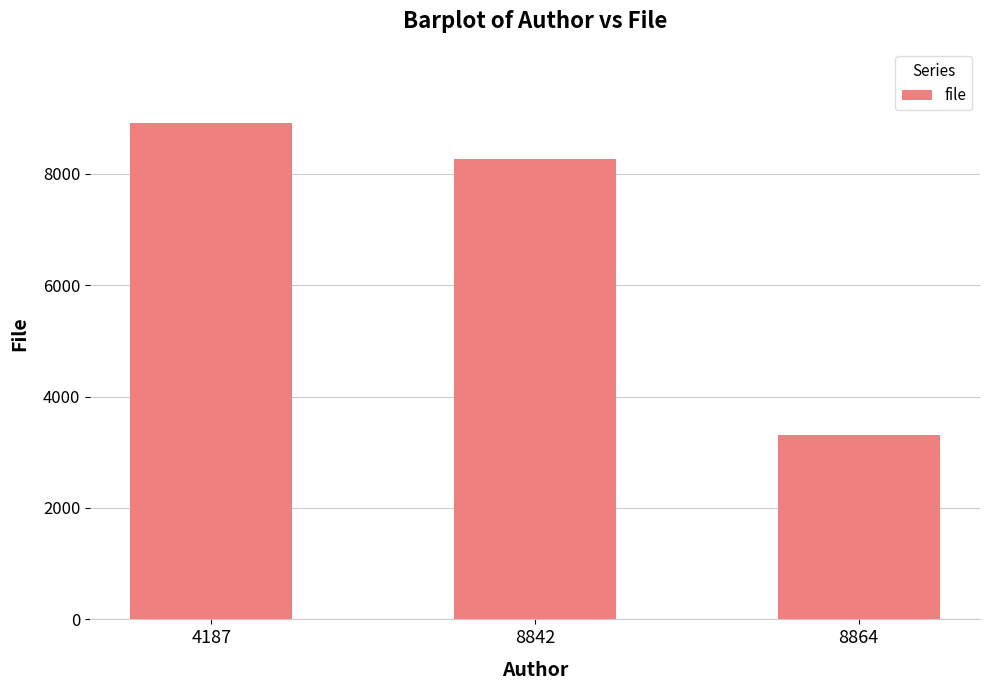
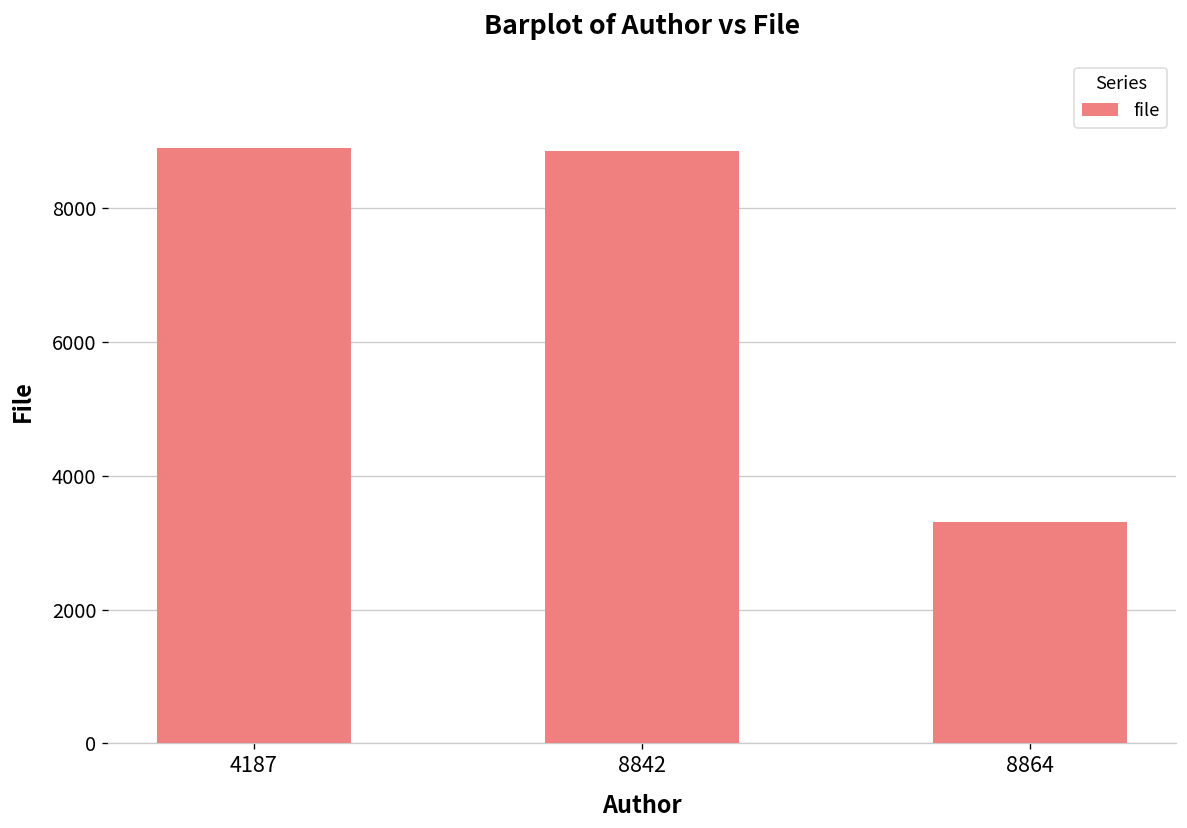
8842: 8300 -> 8900
